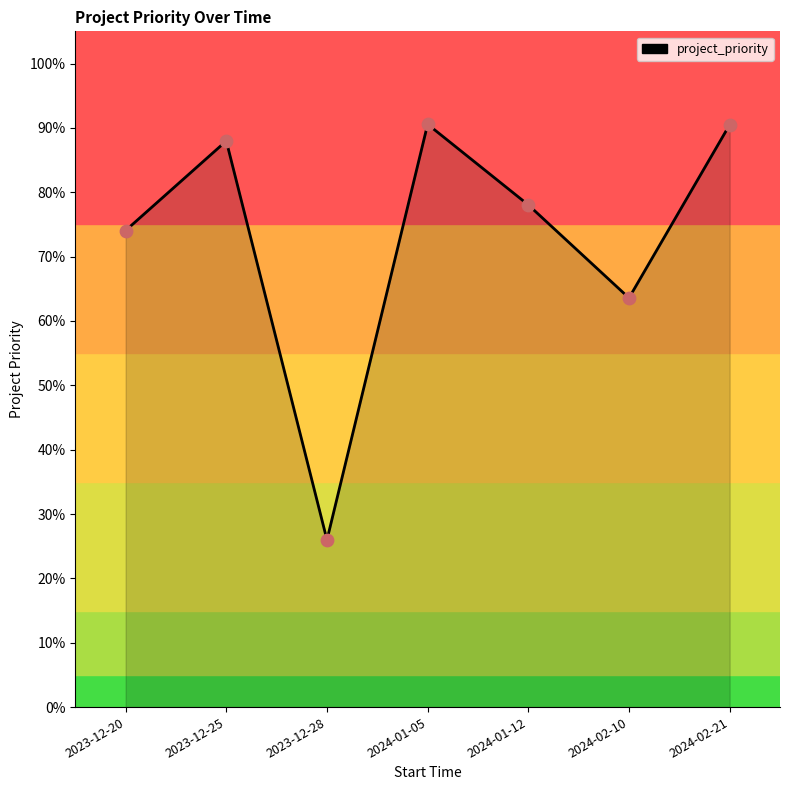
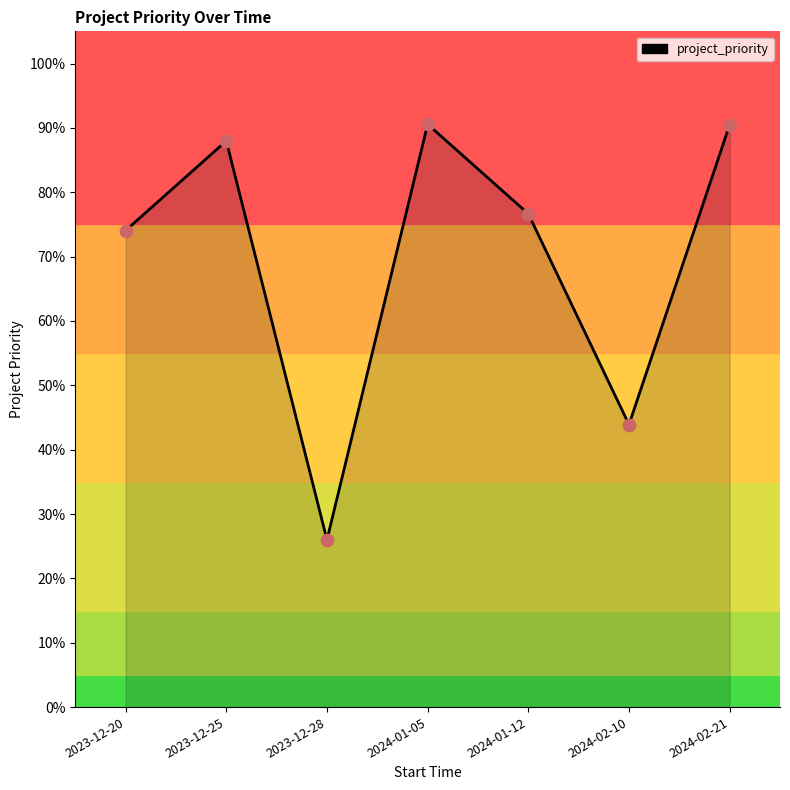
2024-01-12: 78% -> 77%
2024-02-10: 64% -> 44%
